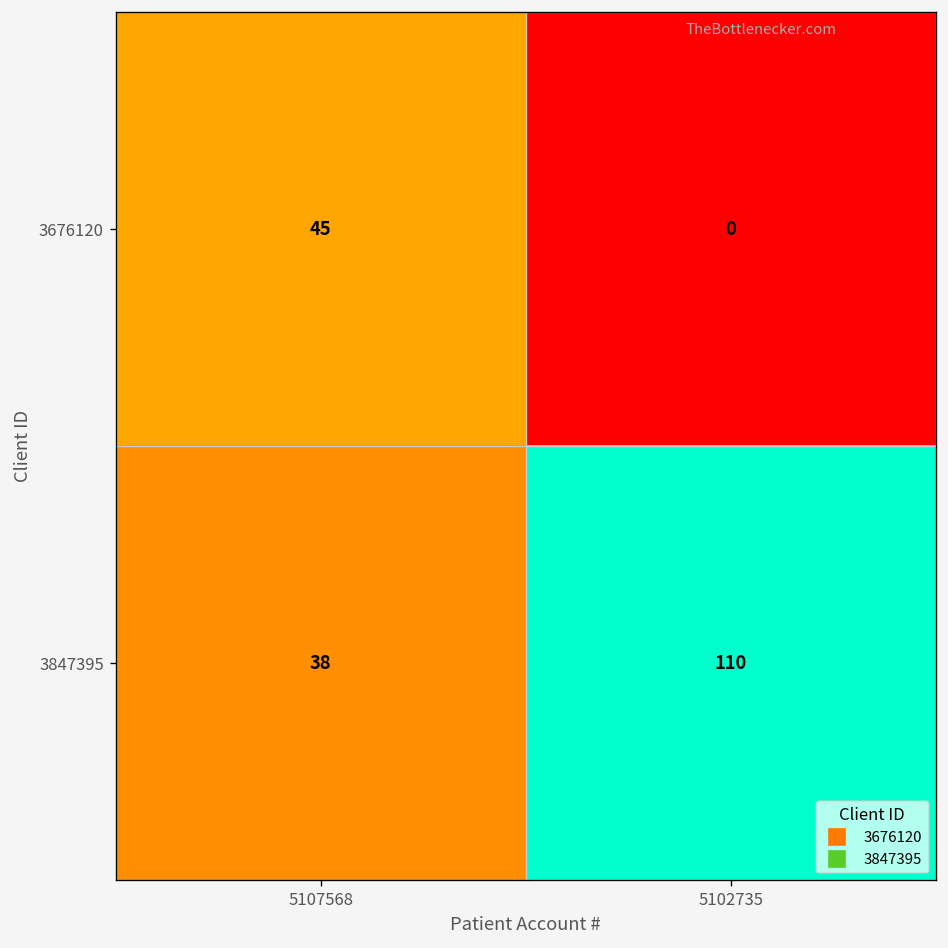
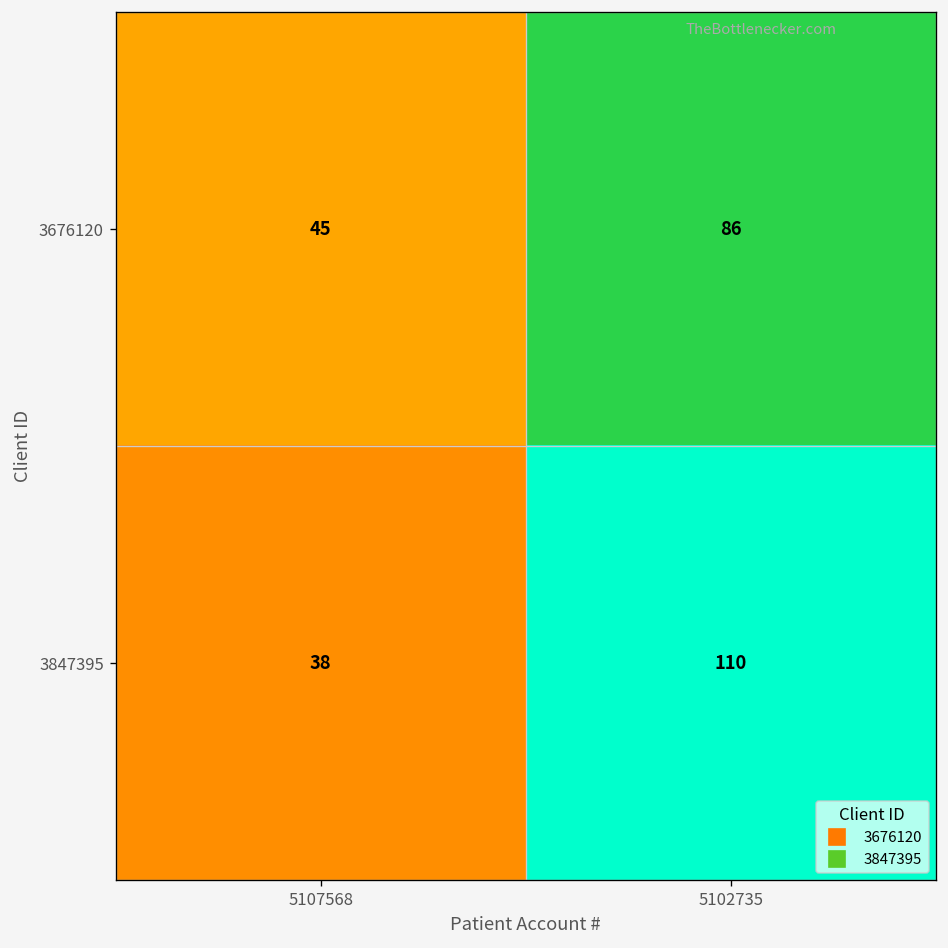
3676120, 5102735: 0 -> 86
